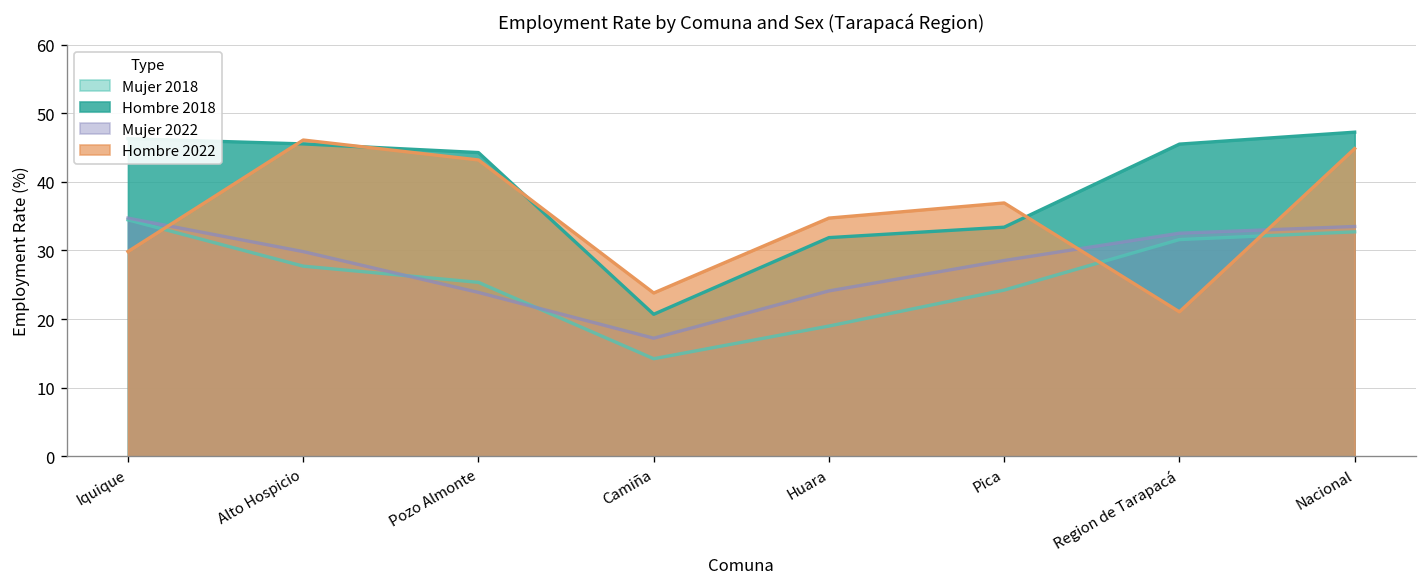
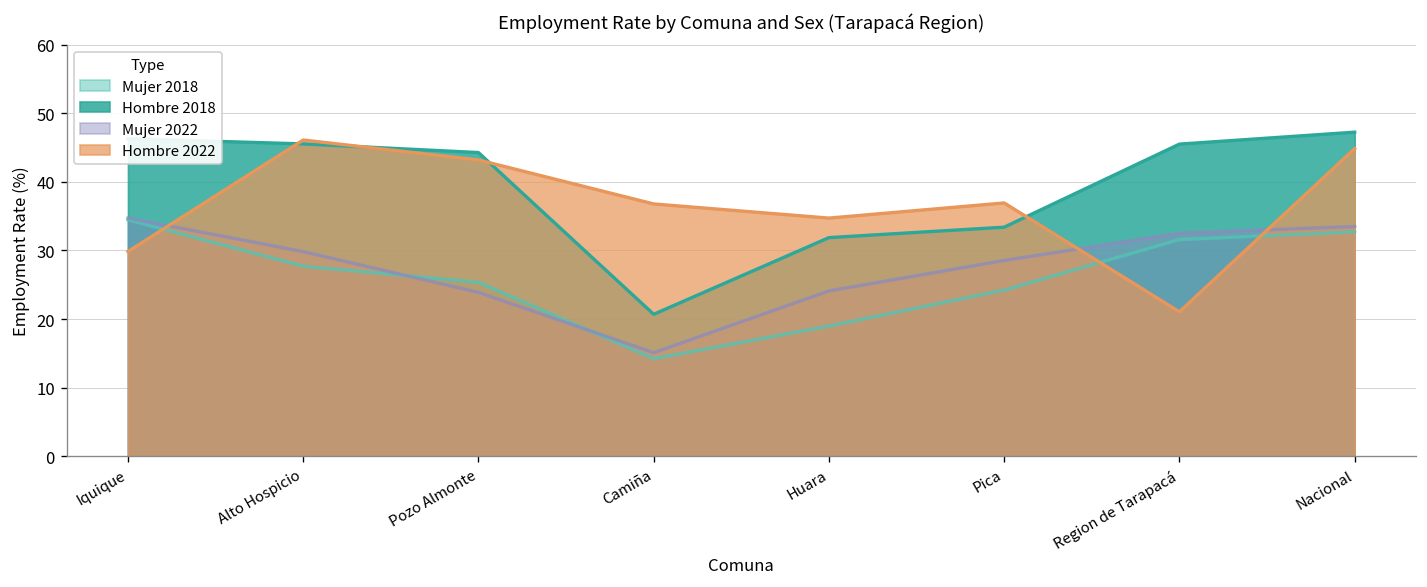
Mujer 2022, Camiña: 17 -> 15
Hombre 2022, Camiña: 24 -> 37
